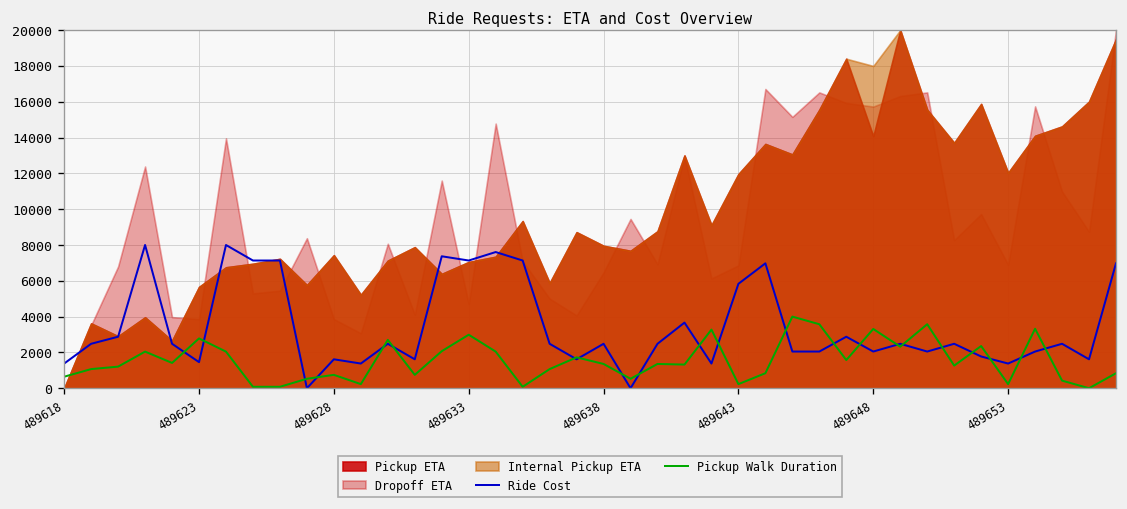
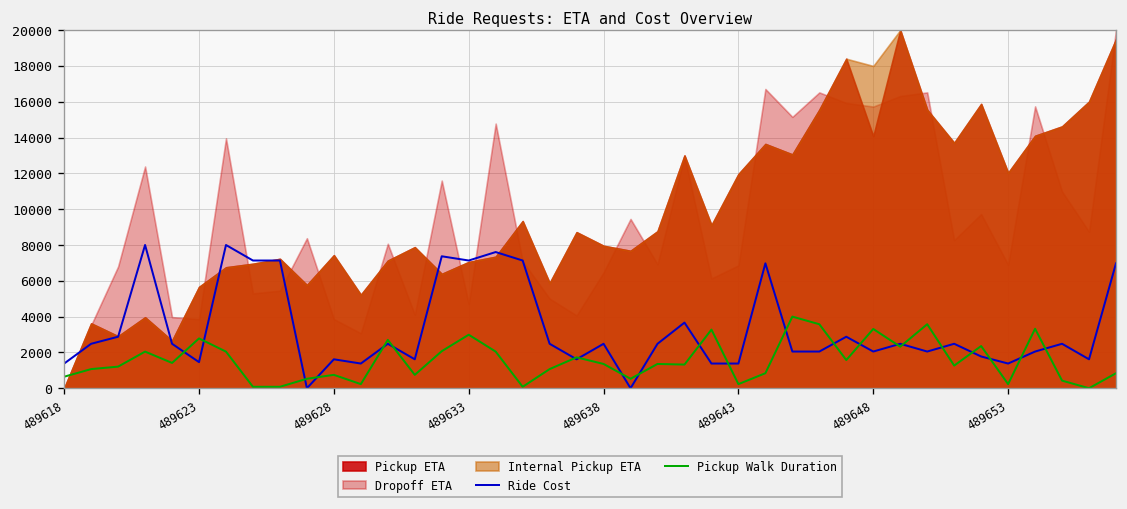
Ride Cost, 489643: 5800 -> 1400
